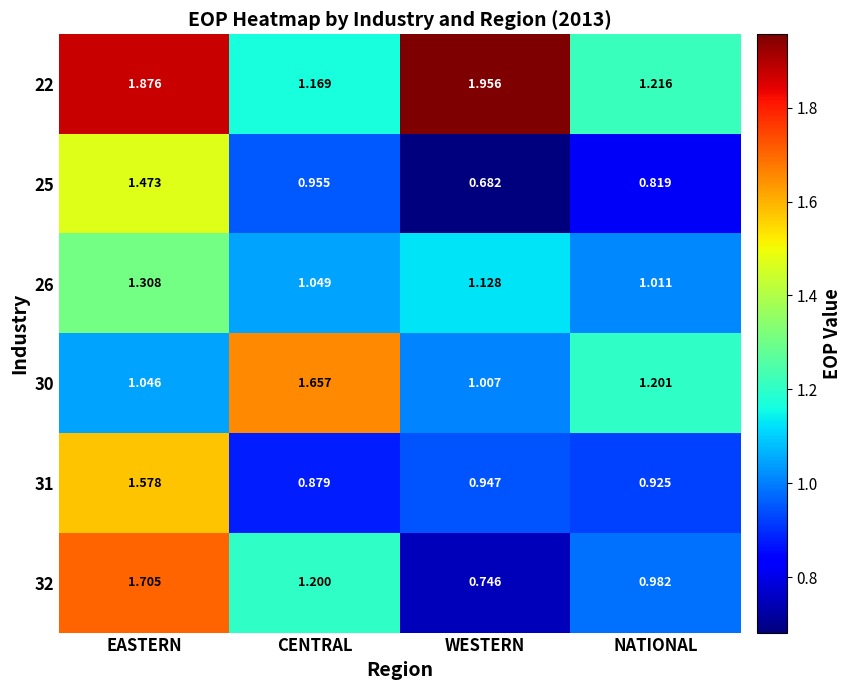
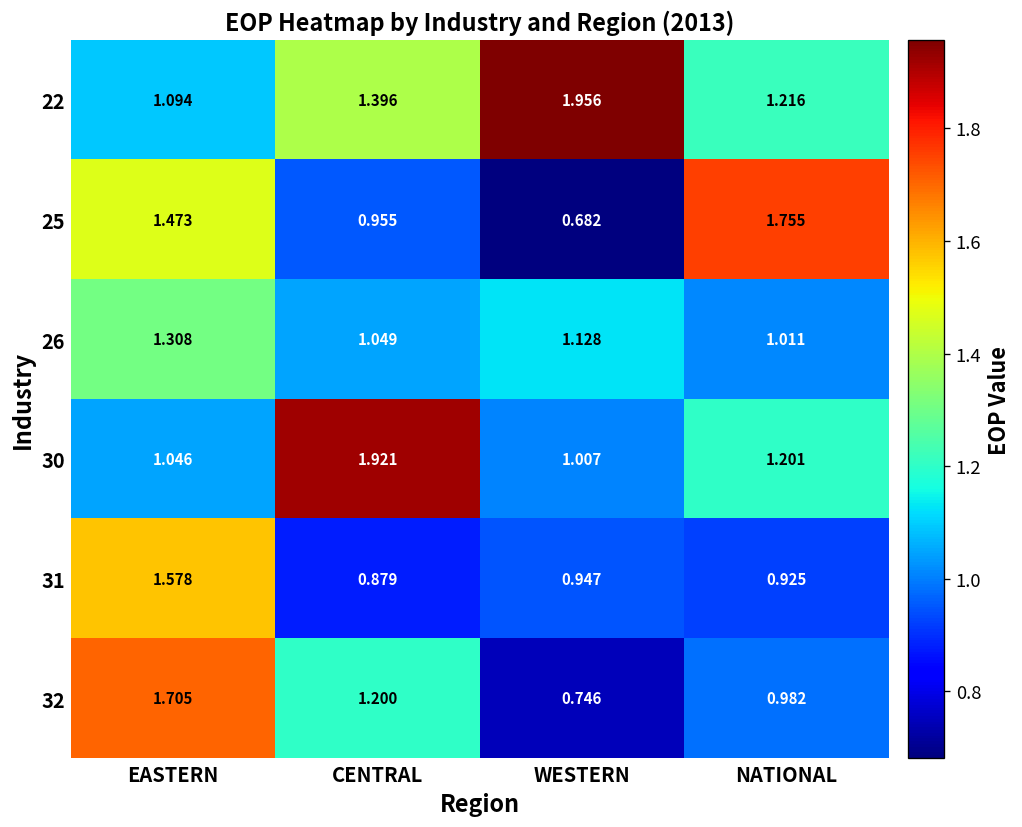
22, EASTERN: 1.876 -> 1.094
22, CENTRAL: 1.169 -> 1.396
25, NATIONAL: 0.819 -> 1.755
30, CENTRAL: 1.657 -> 1.921
